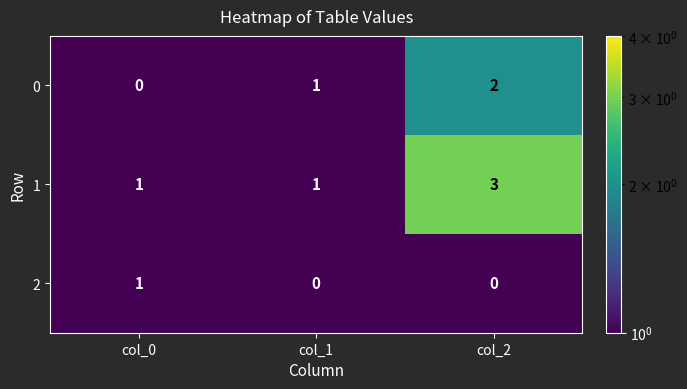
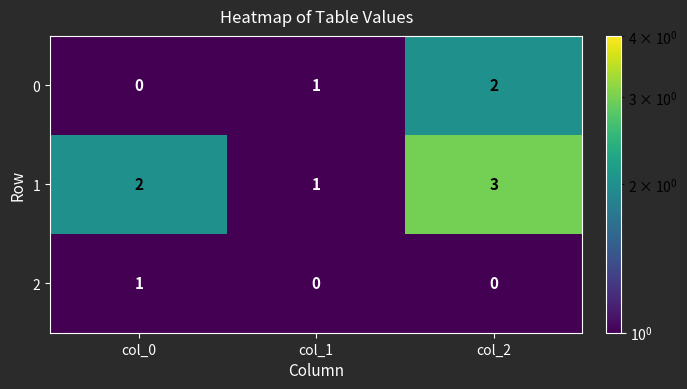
1, col_0: 1 -> 2
